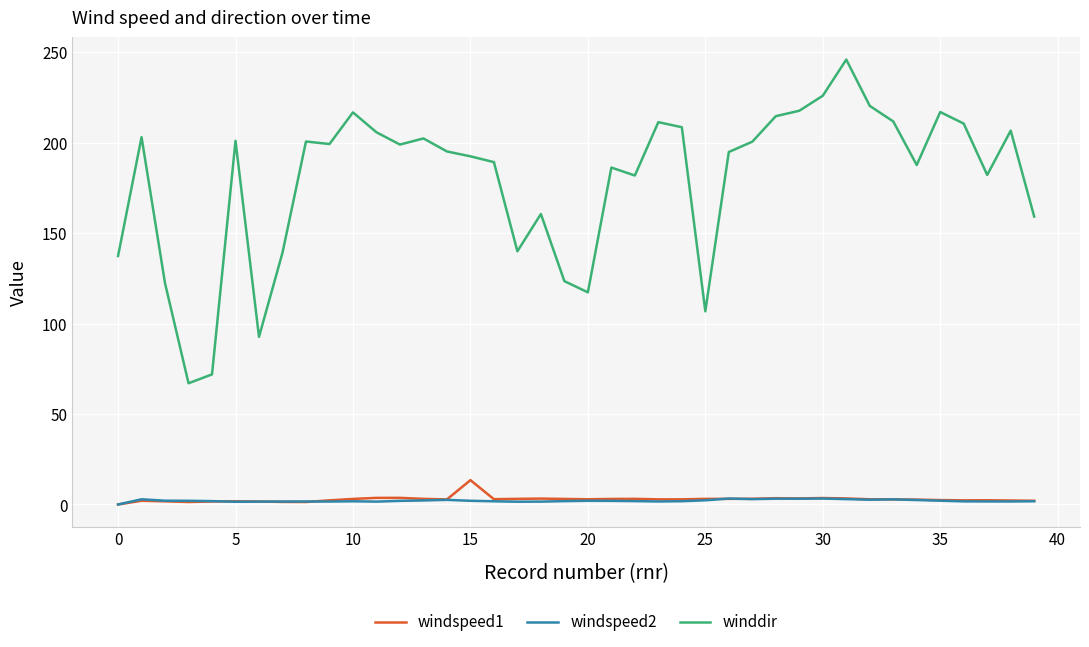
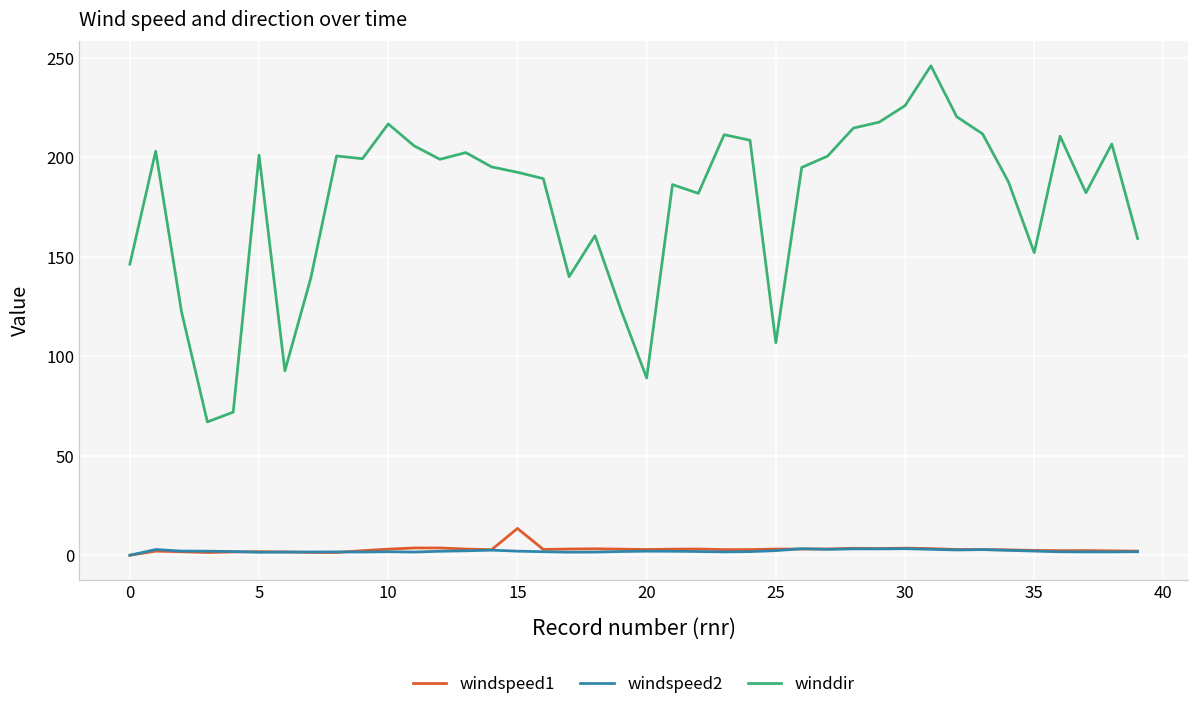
winddir, 0: 137 -> 146
winddir, 20: 117 -> 89
winddir, 35: 217 -> 152
